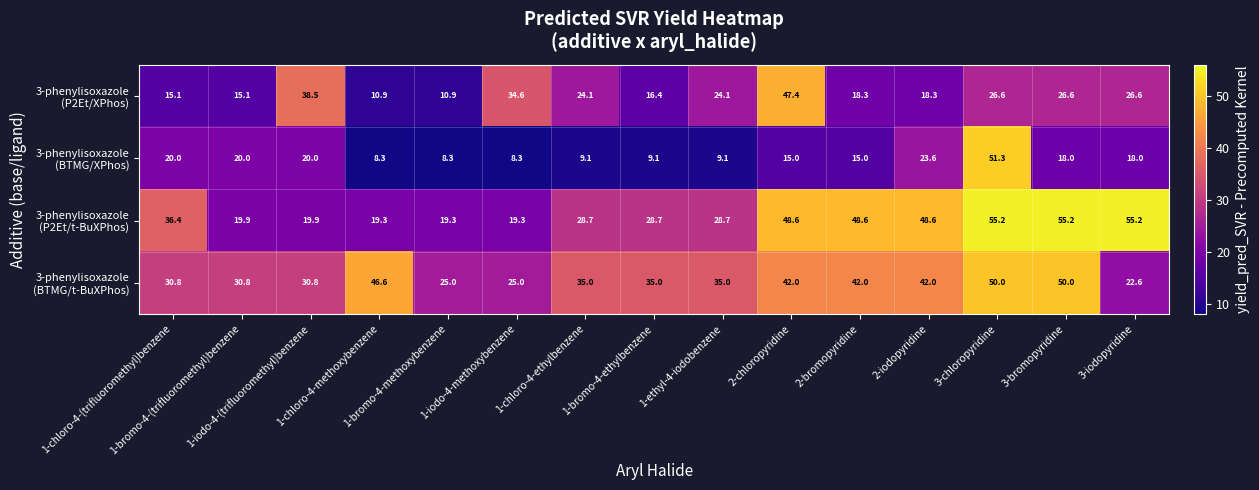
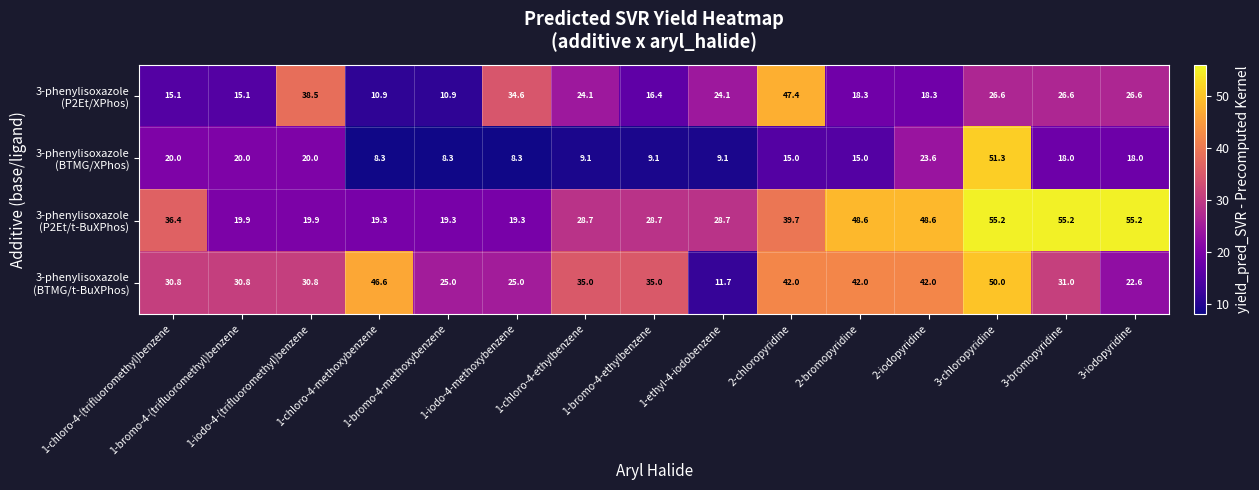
3-phenylisoxazole (P2Et/t-BuXPhos), 2-chloropyridine: 48.6 -> 39.7
3-phenylisoxazole (BTMG/t-BuXPhos), 1-ethyl-4-iodobenzene: 35.0 -> 11.7
3-phenylisoxazole (BTMG/t-BuXPhos), 3-bromopyridine: 50.0 -> 31.0
